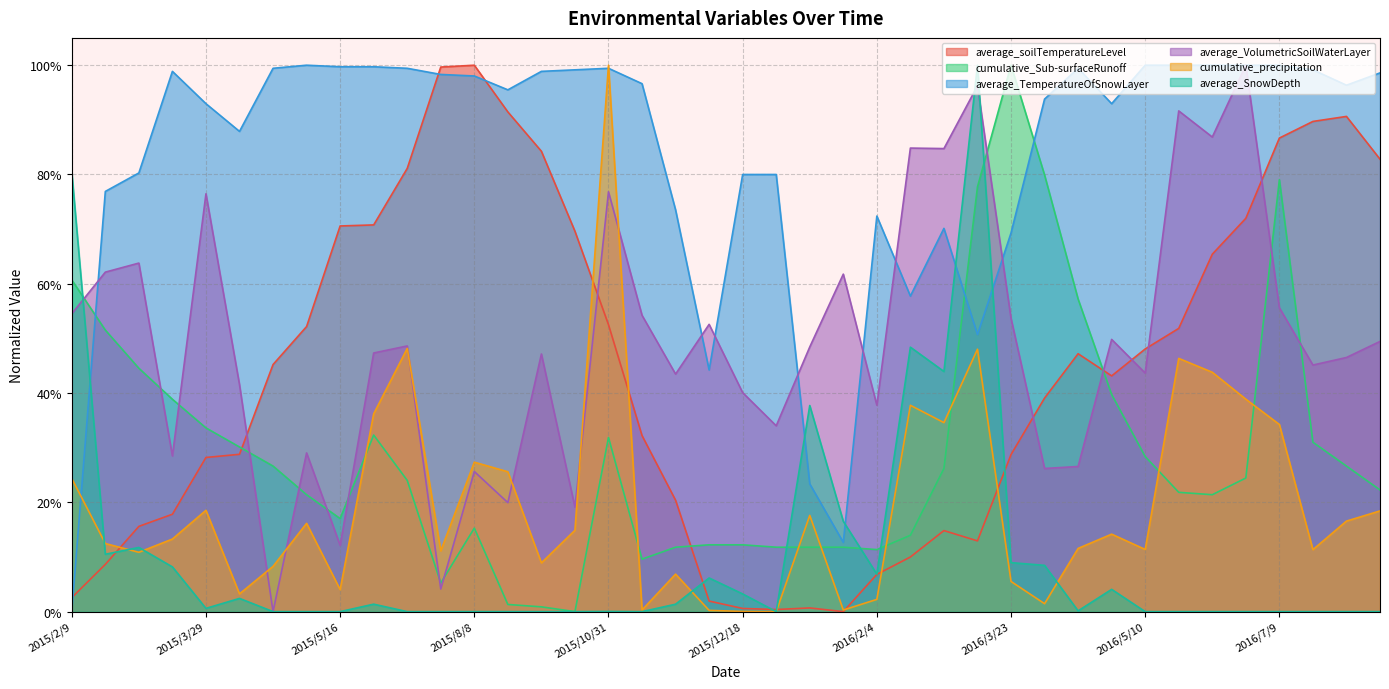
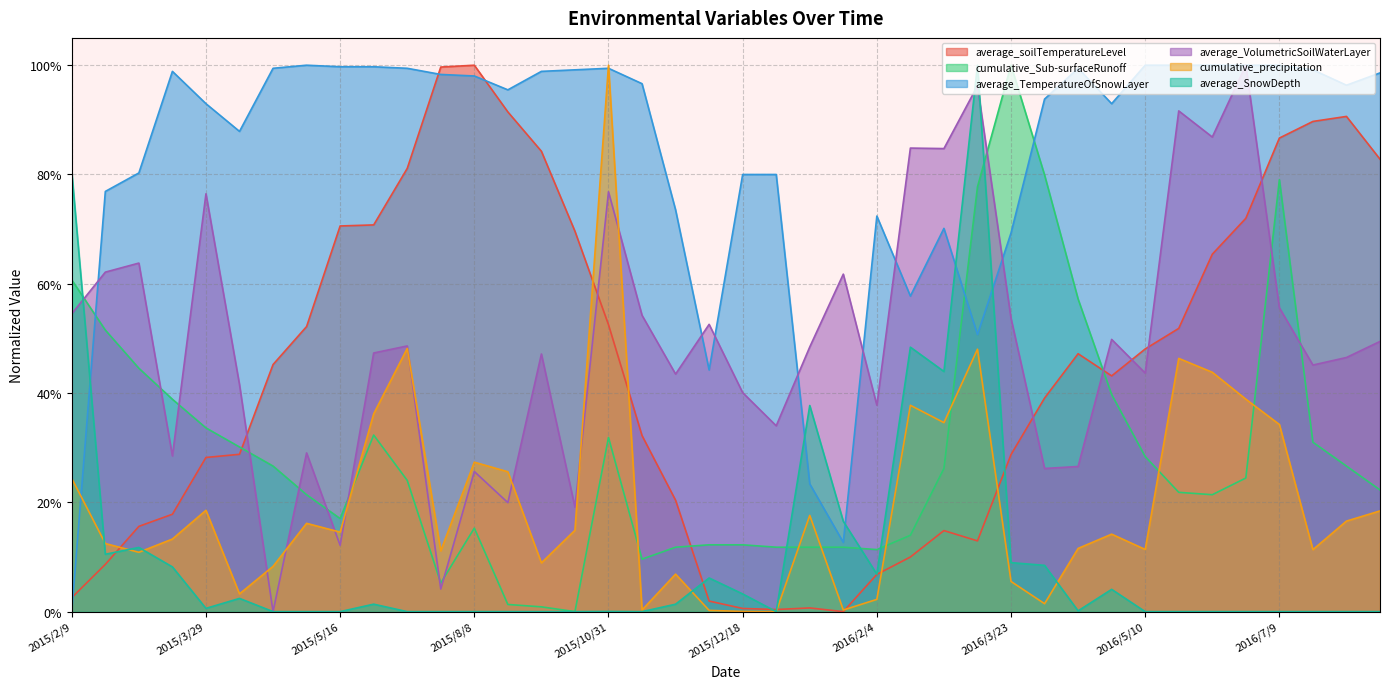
cumulative_precipitation, 2015/5/16: 4% -> 15%
